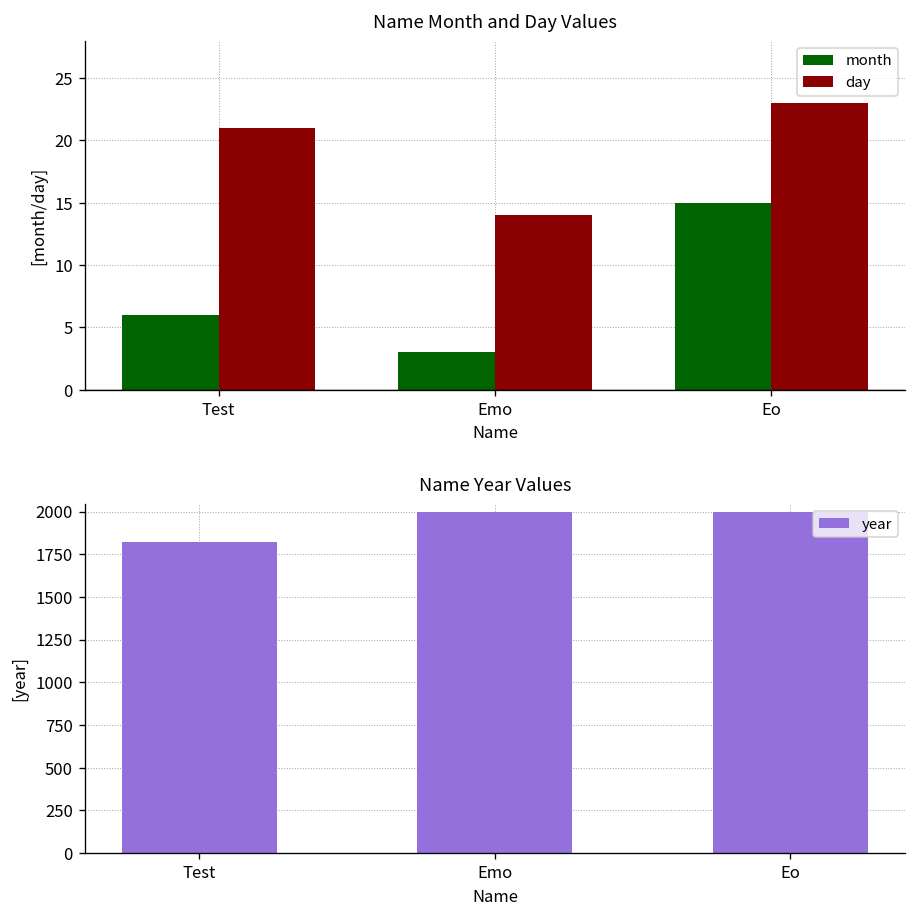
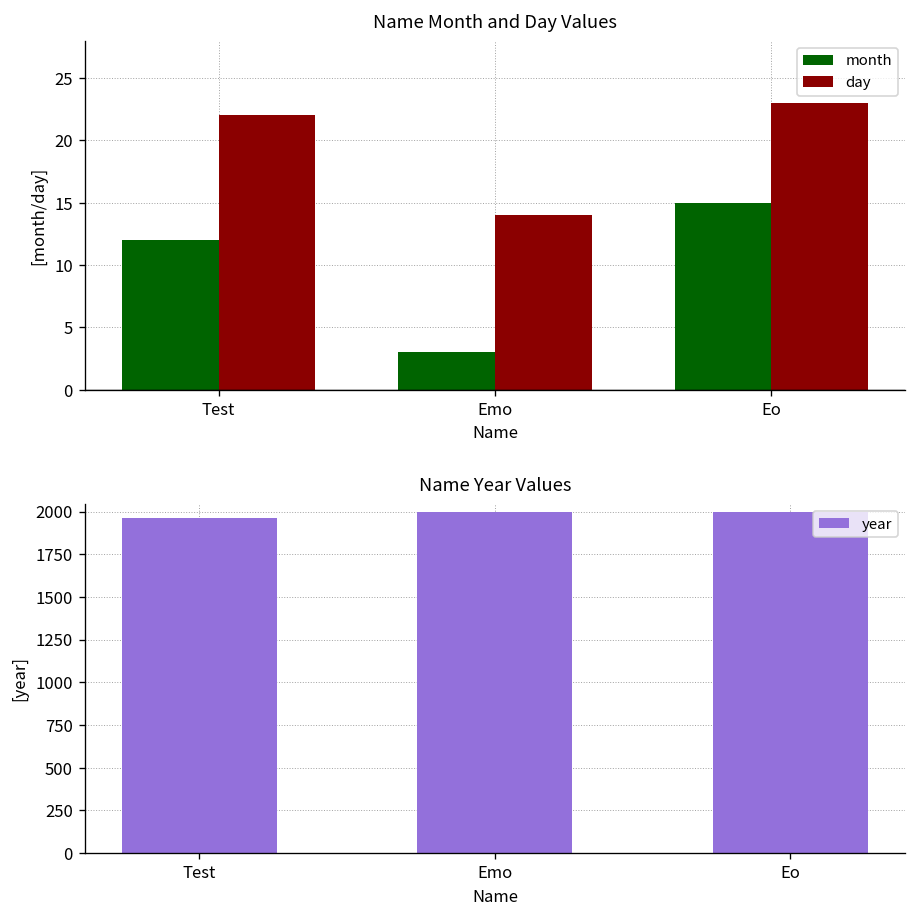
Name Month and Day Values, month, Test: 6 -> 12
Name Month and Day Values, day, Test: 21 -> 22
Name Year Values, Test: 1820 -> 1960
